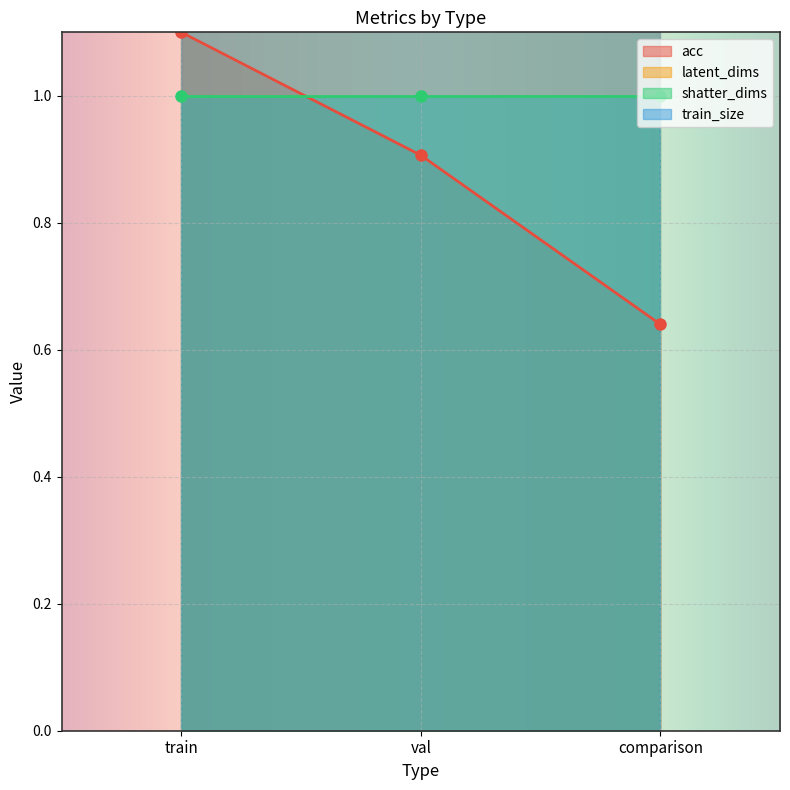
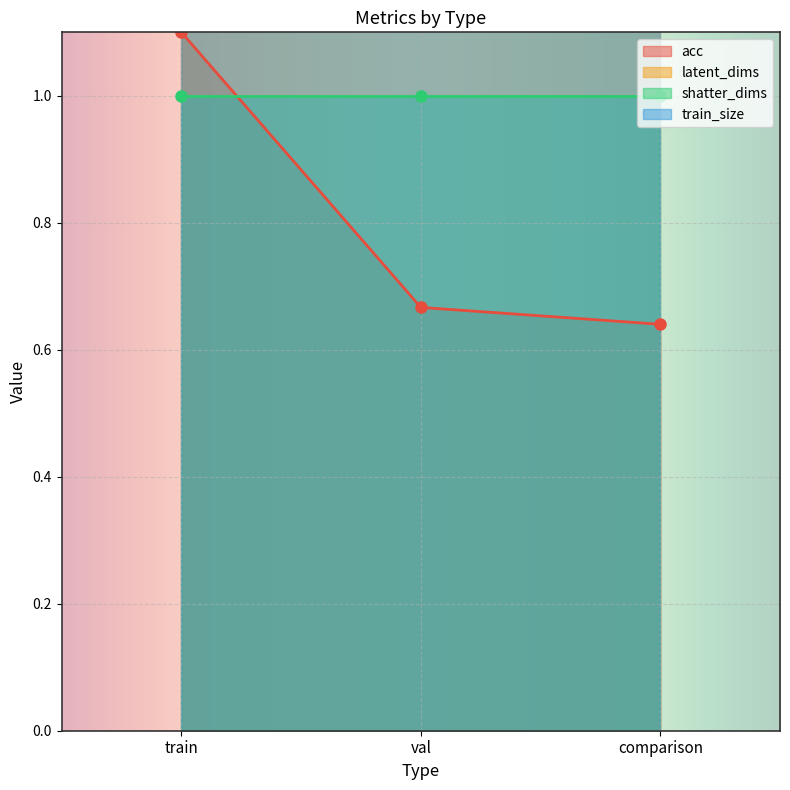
acc, val: 0.91 -> 0.67
